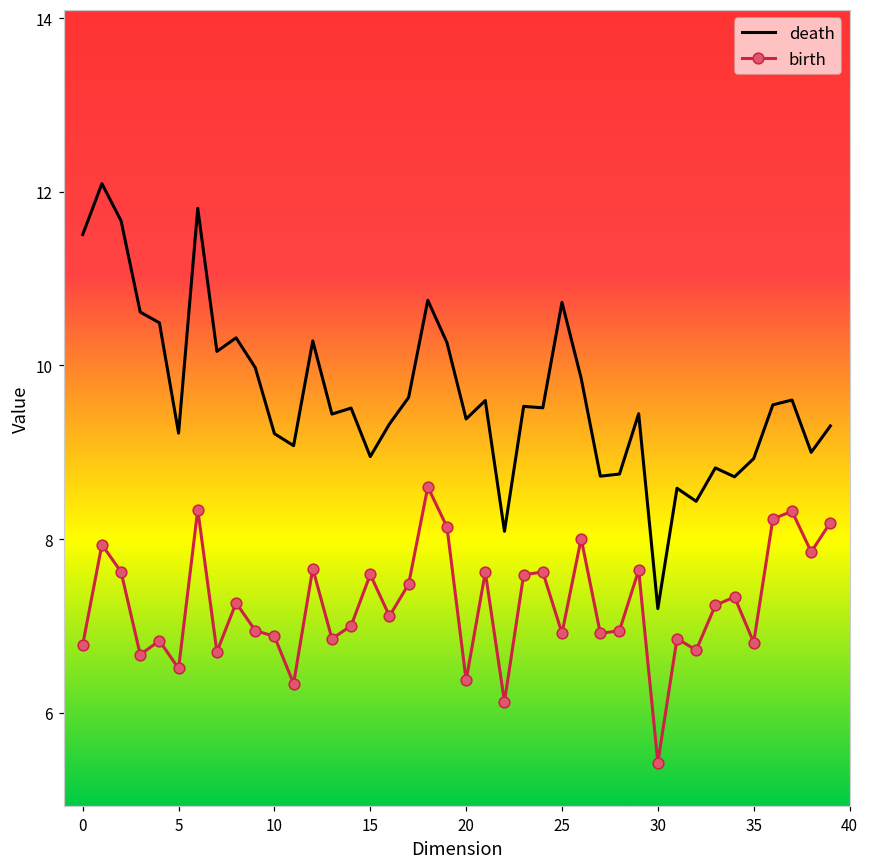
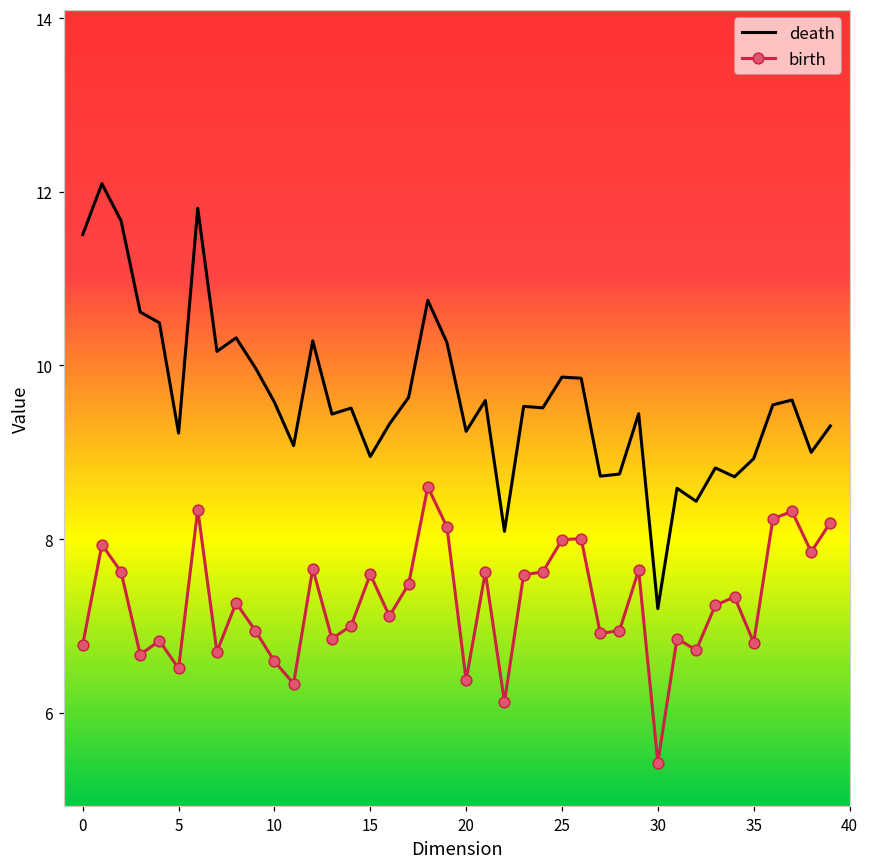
death, 10: 9.2 -> 9.6
birth, 10: 6.9 -> 6.6
death, 20: 9.4 -> 9.2
death, 25: 10.7 -> 9.9
birth, 25: 6.9 -> 8.0
